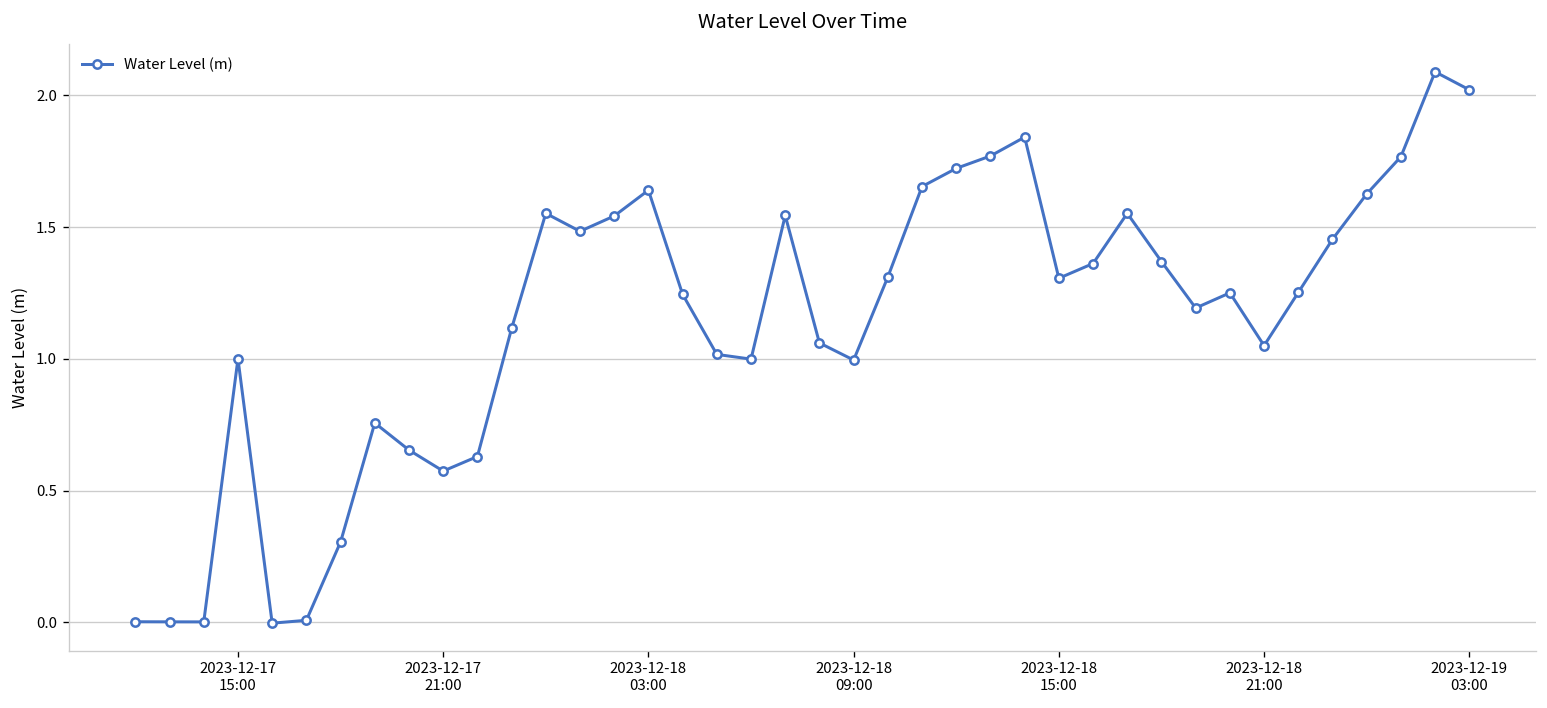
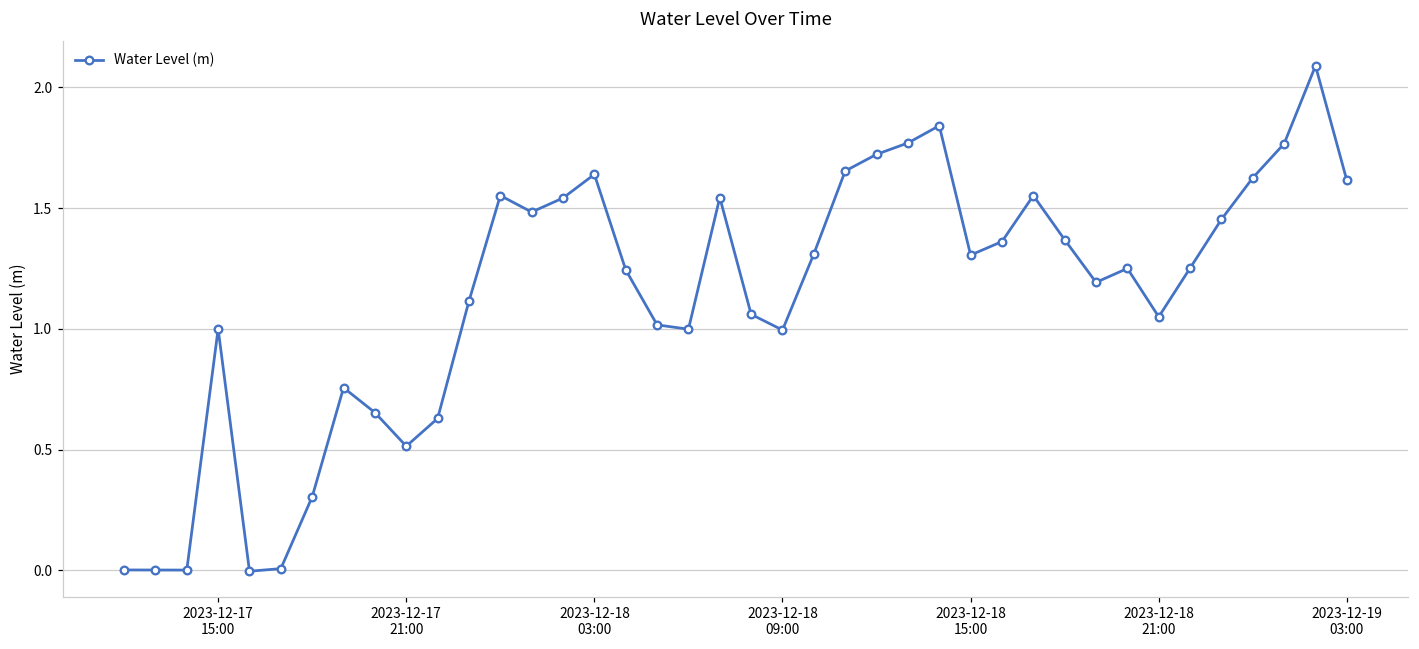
2023-12-17 21:00: 0.57 -> 0.51
2023-12-19 03:00: 2.02 -> 1.61
